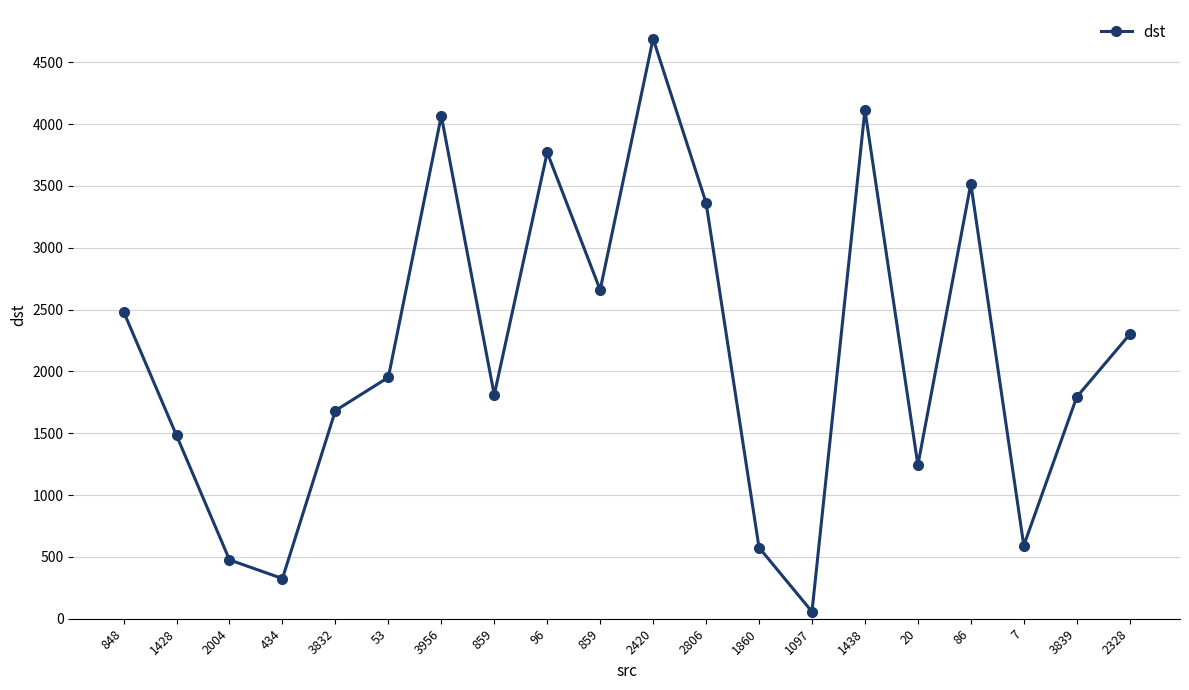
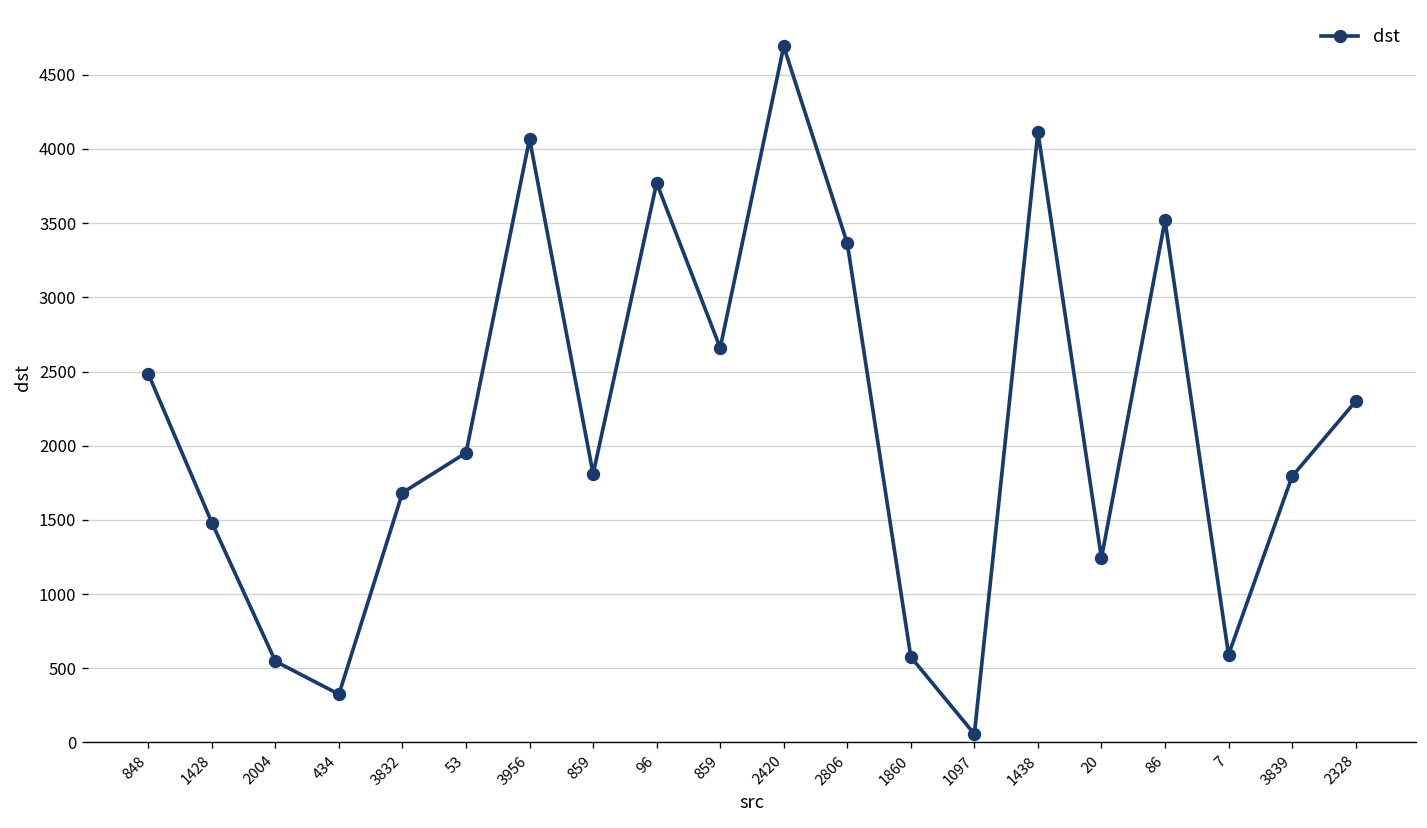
2004: 480 -> 550
